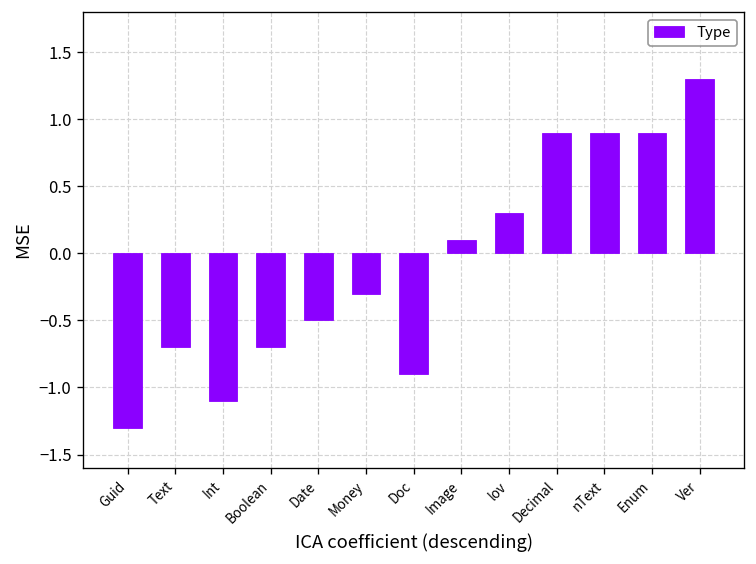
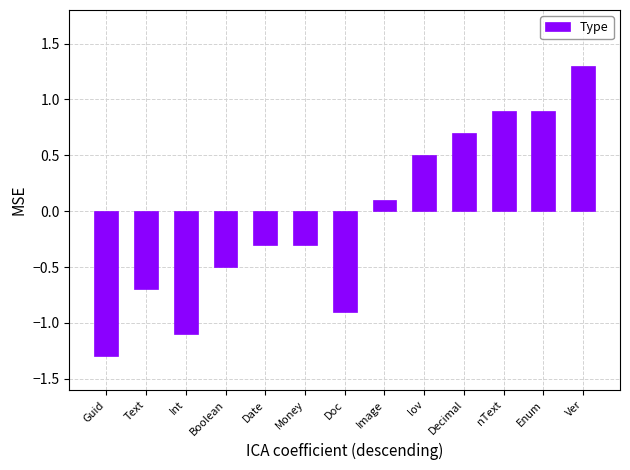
Boolean: -0.70 -> -0.50
Date: -0.50 -> -0.30
lov: 0.30 -> 0.50
Decimal: 0.90 -> 0.70
